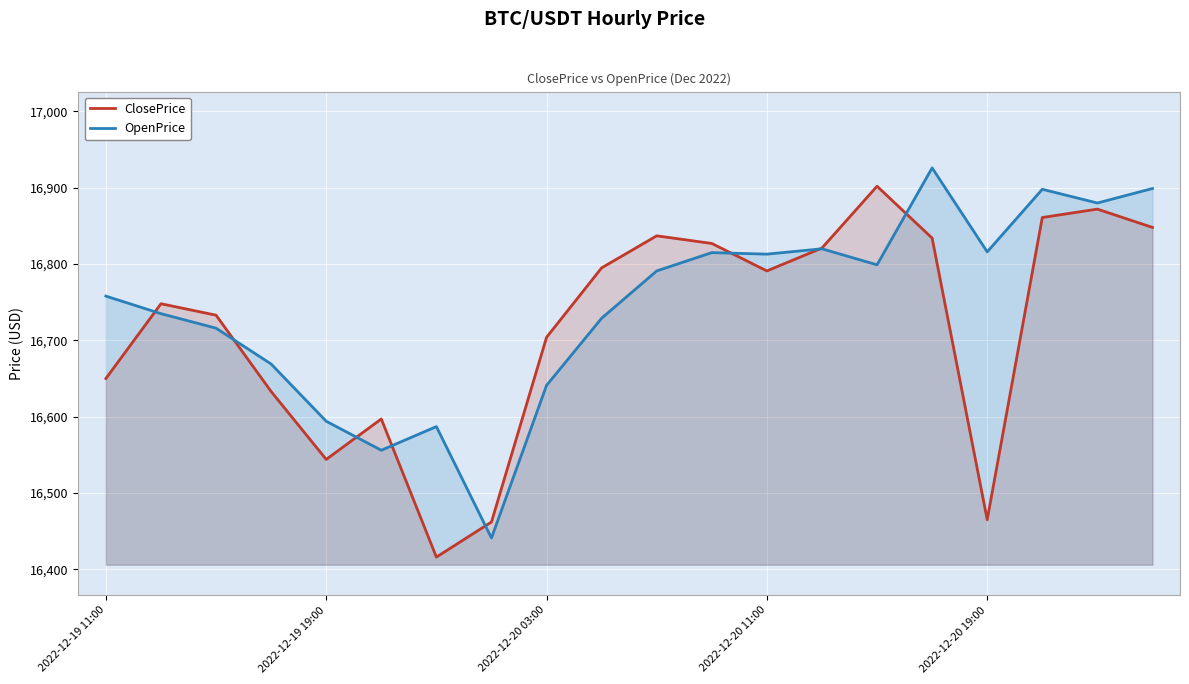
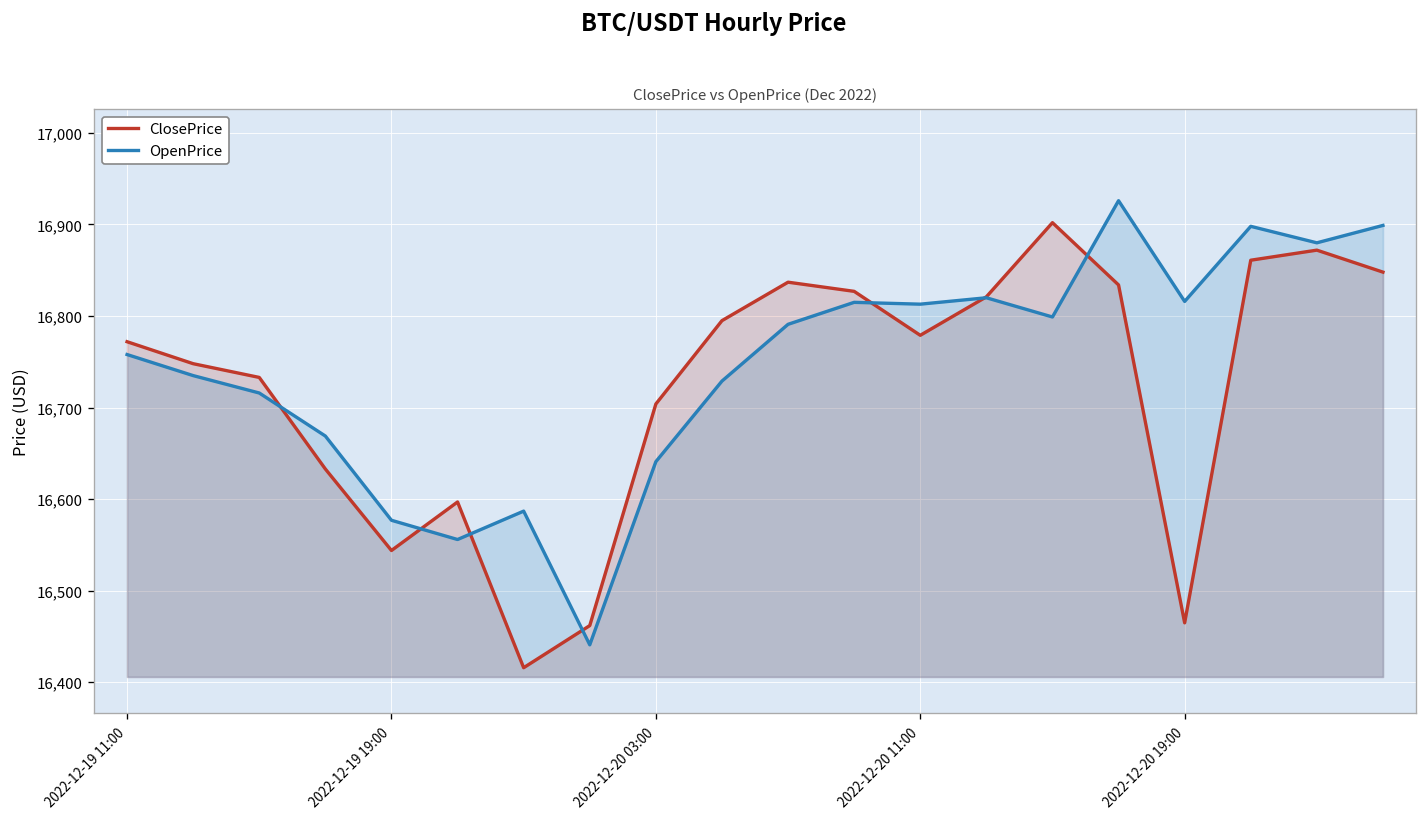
ClosePrice, 2022-12-19 11:00: 16,650 -> 16,770
OpenPrice, 2022-12-19 19:00: 16,590 -> 16,580
ClosePrice, 2022-12-20 11:00: 16,790 -> 16,780
